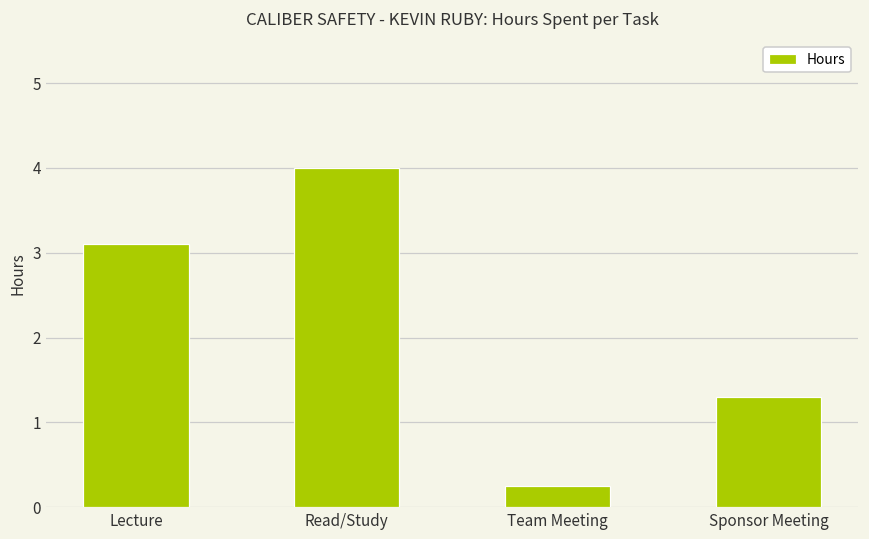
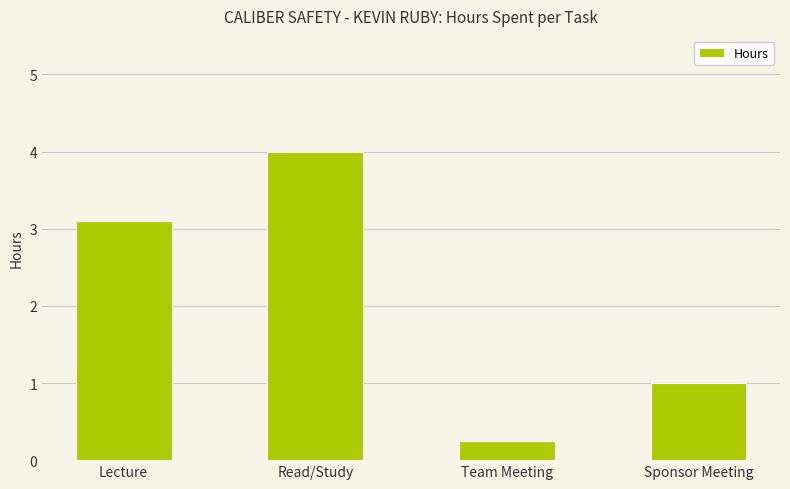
Sponsor Meeting: 1.3 -> 1.0
